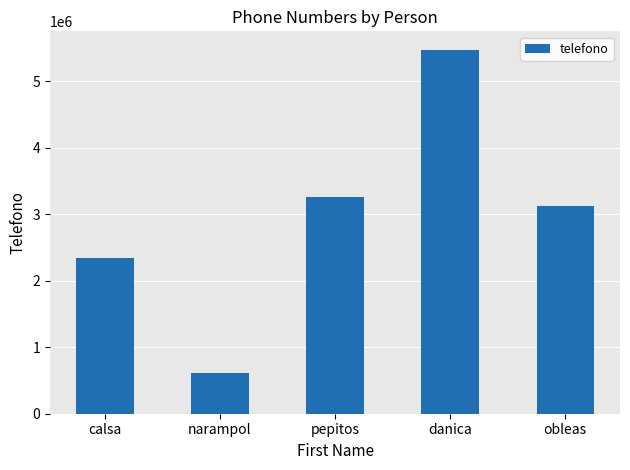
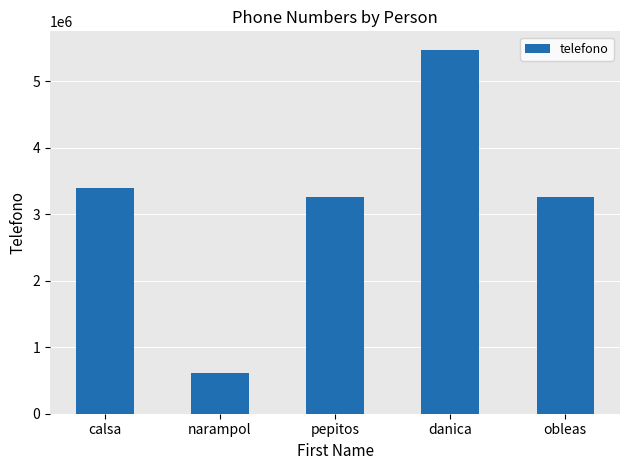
calsa: 2300000 -> 3400000
obleas: 3100000 -> 3300000
